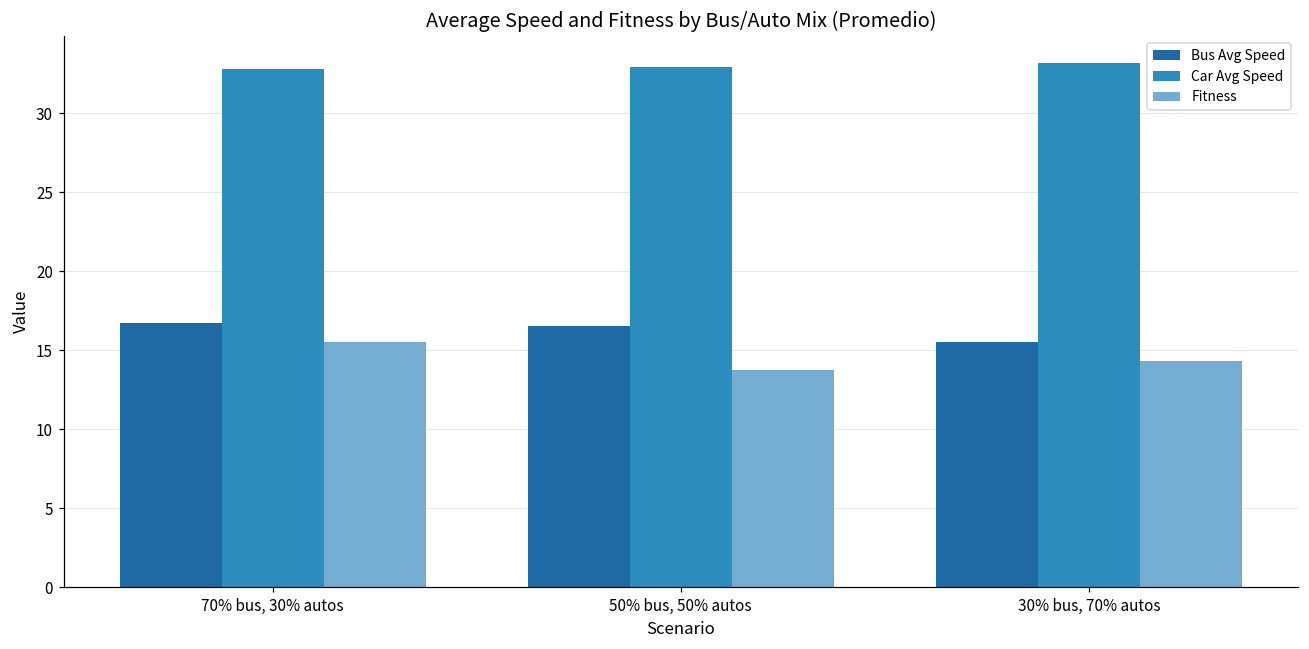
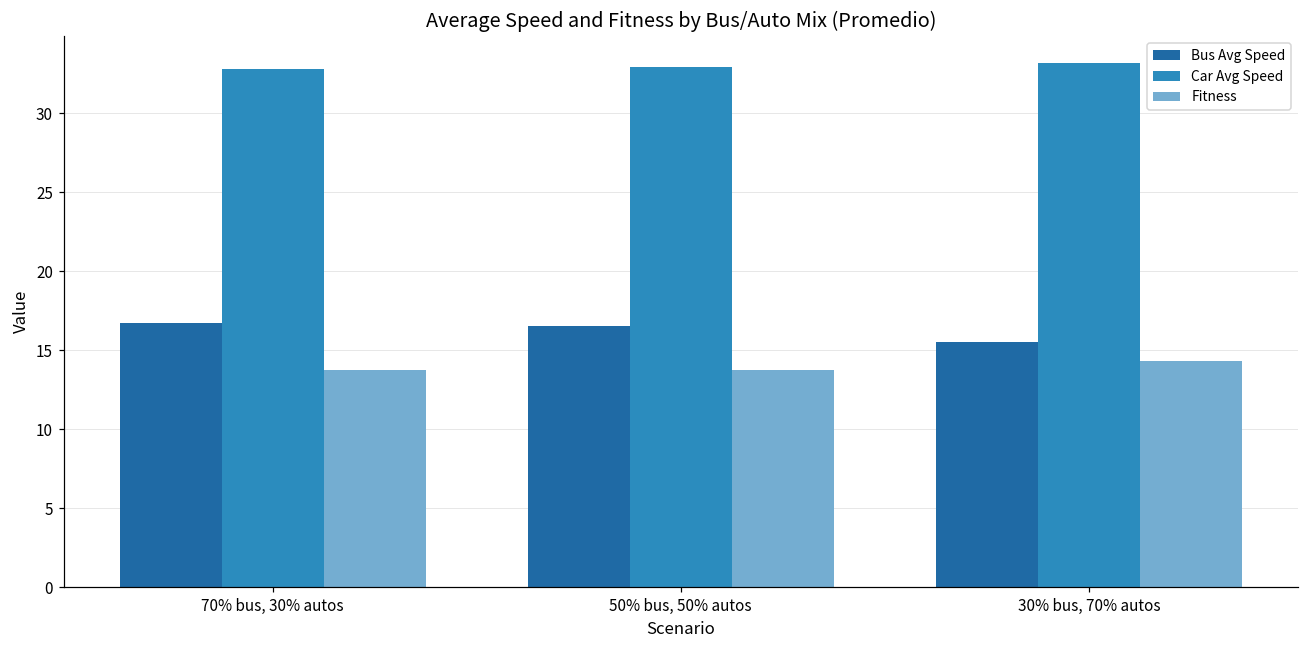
Fitness, 70% bus, 30% autos: 15.5 -> 13.8
